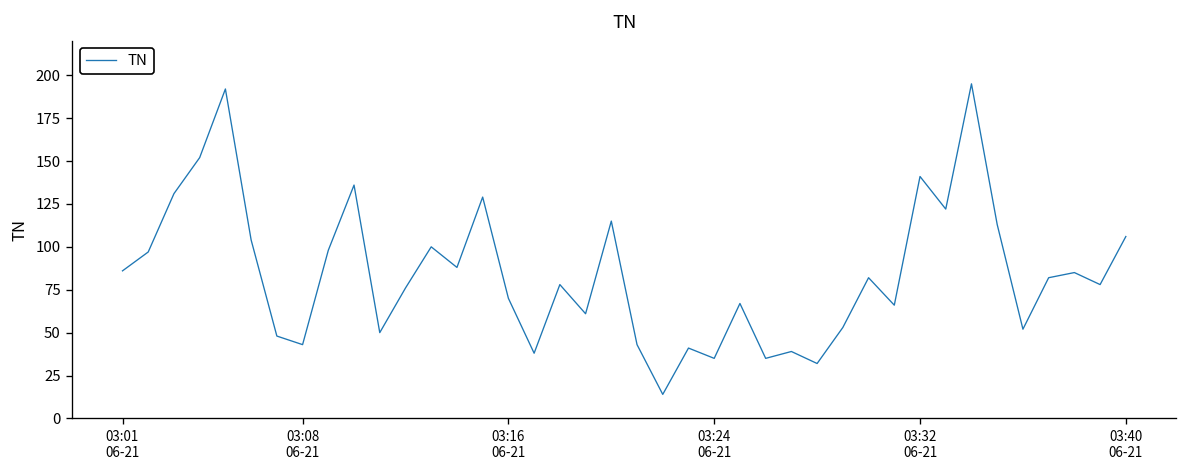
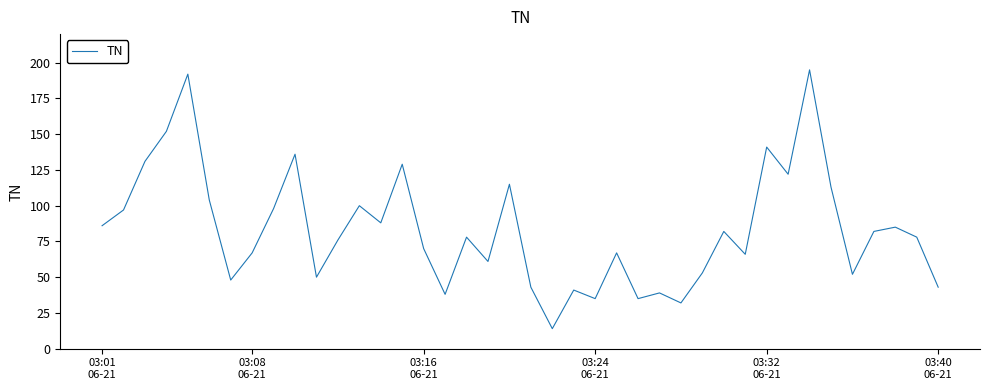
03:08 06-21: 43 -> 67
03:40 06-21: 106 -> 43
